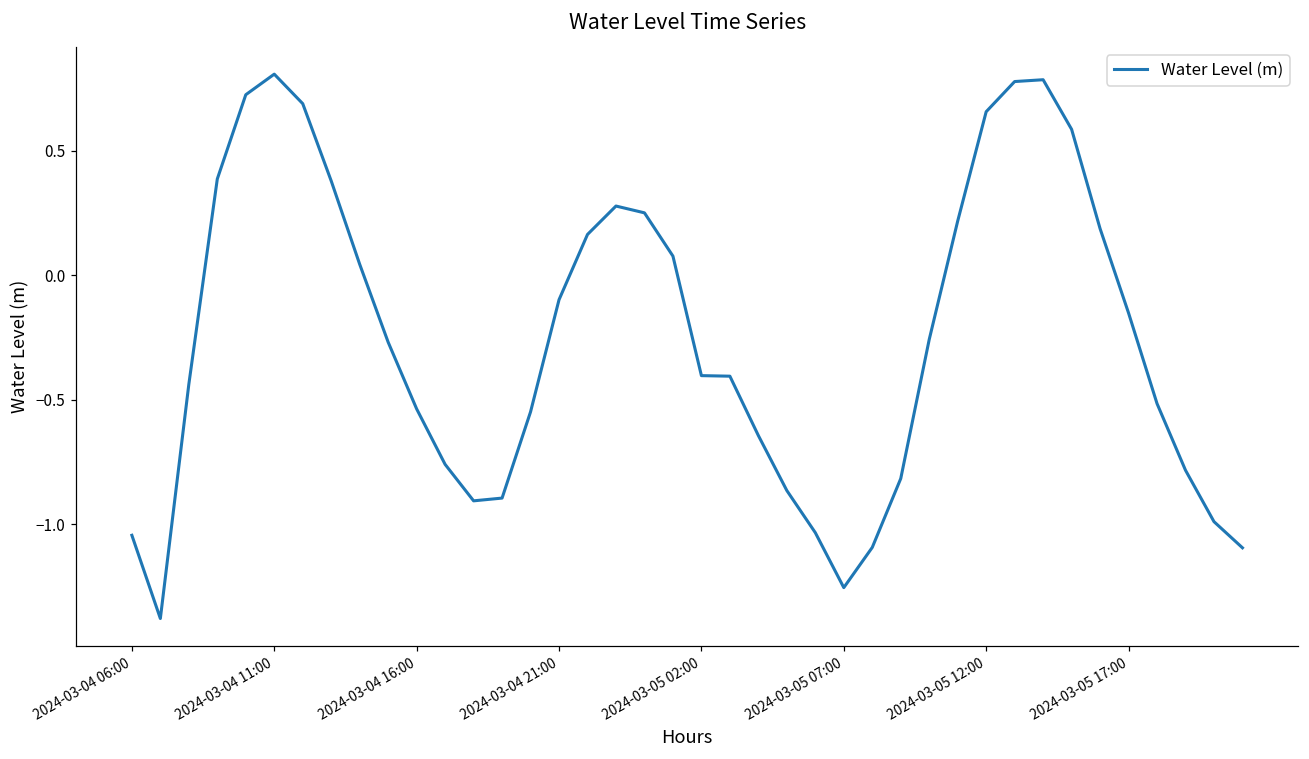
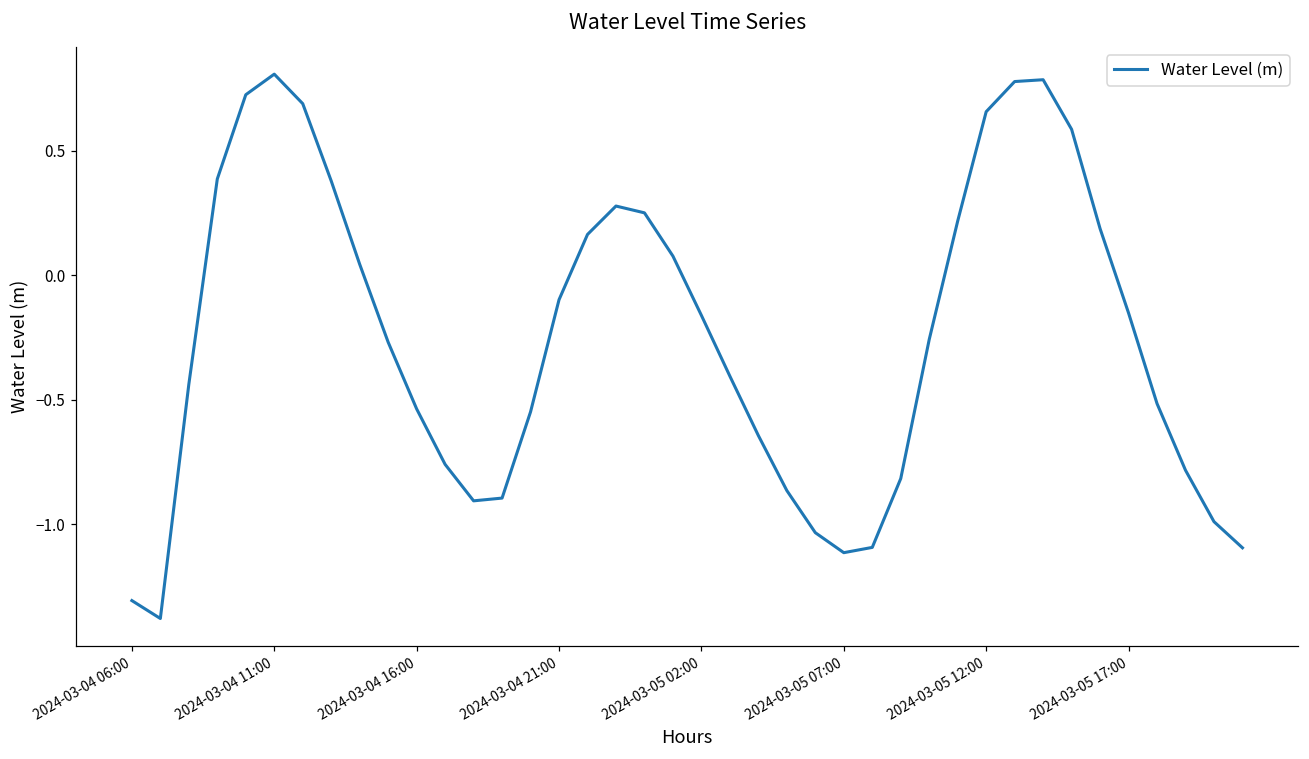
2024-03-04 06:00: -1.04 -> -1.31
2024-03-05 02:00: -0.40 -> -0.16
2024-03-05 07:00: -1.25 -> -1.11
